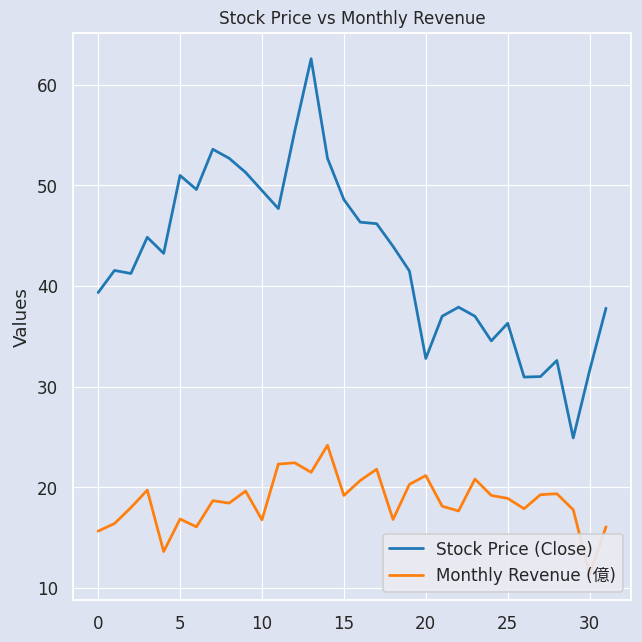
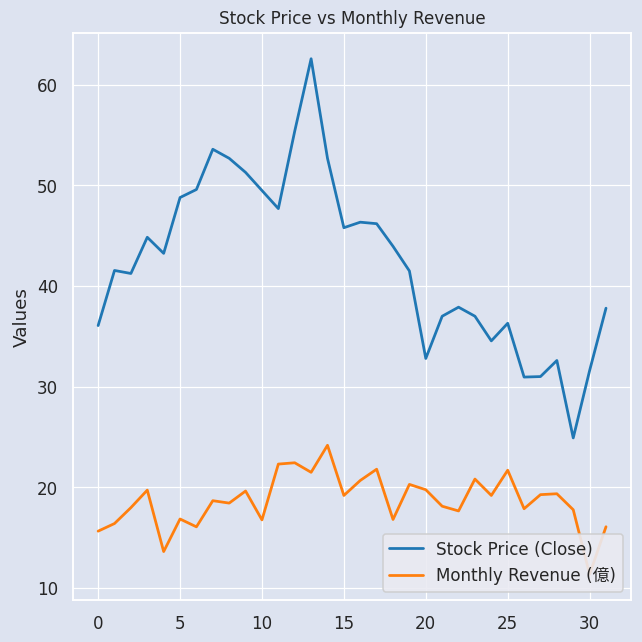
Stock Price (Close), 0: 39 -> 36
Stock Price (Close), 5: 51 -> 49
Stock Price (Close), 15: 49 -> 46
Monthly Revenue (億), 20: 21 -> 20
Monthly Revenue (億), 25: 19 -> 22
